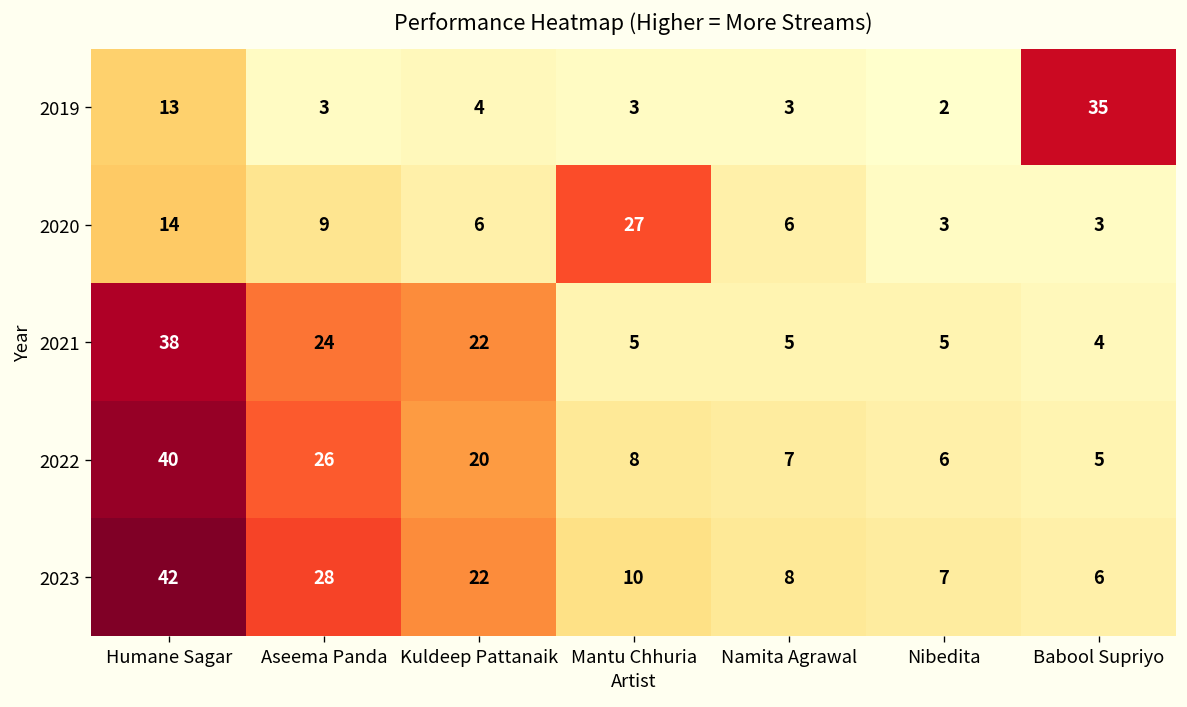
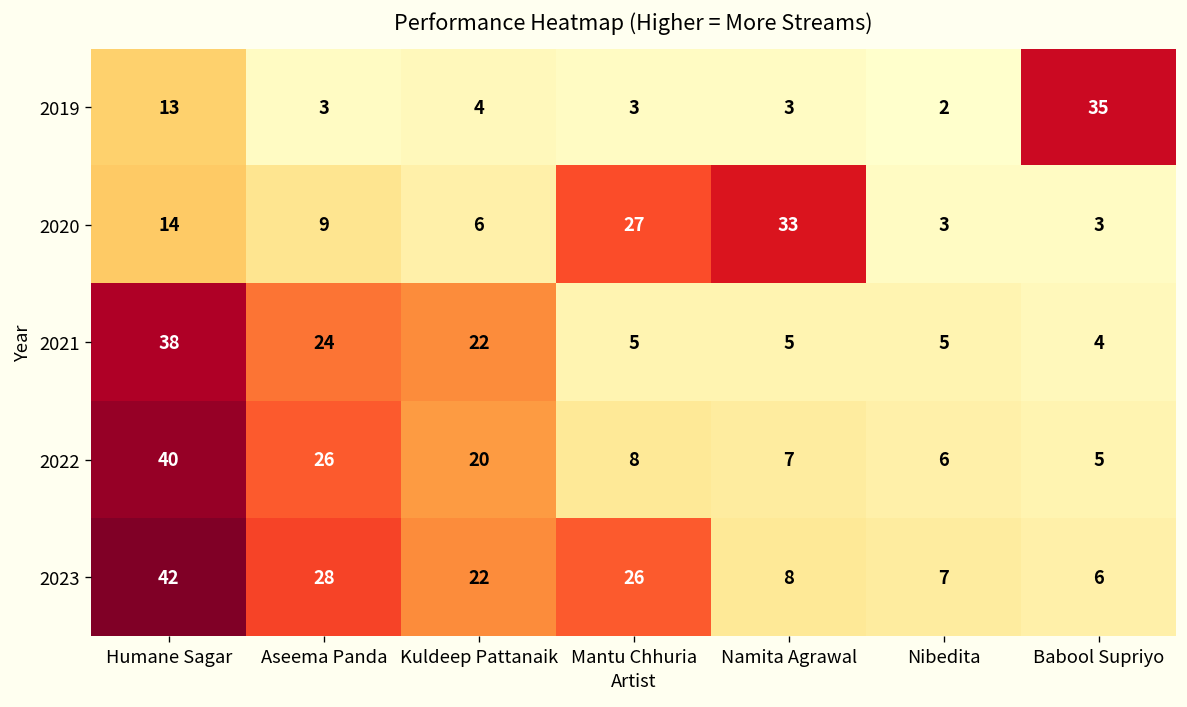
2020, Namita Agrawal: 6 -> 33
2023, Mantu Chhuria: 10 -> 26
